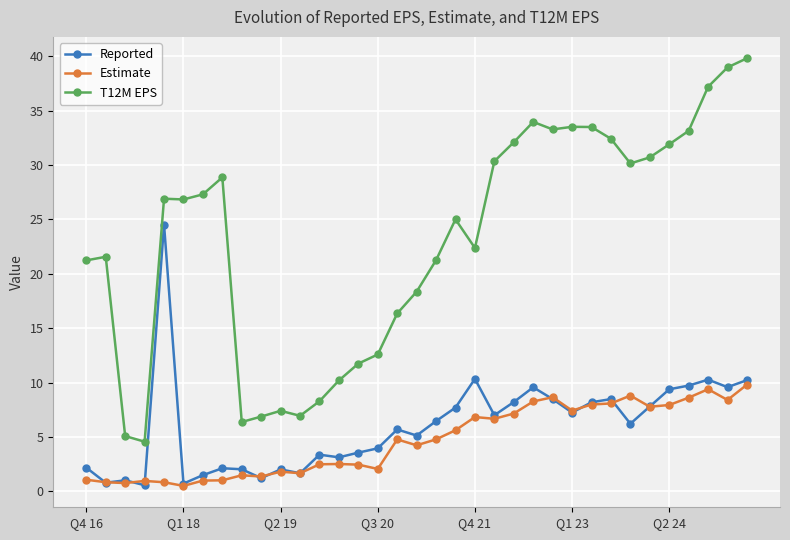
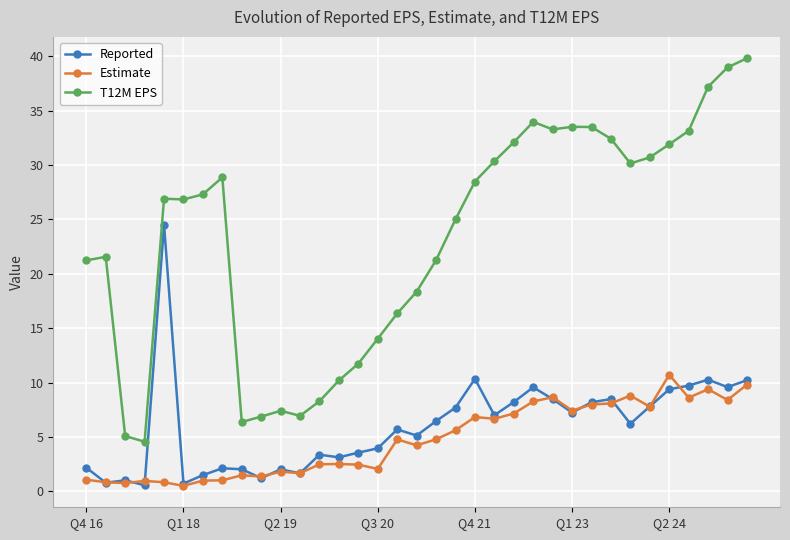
T12M EPS, Q3 20: 12.6 -> 14.0
T12M EPS, Q4 21: 22.4 -> 28.5
Estimate, Q2 24: 7.9 -> 10.7
